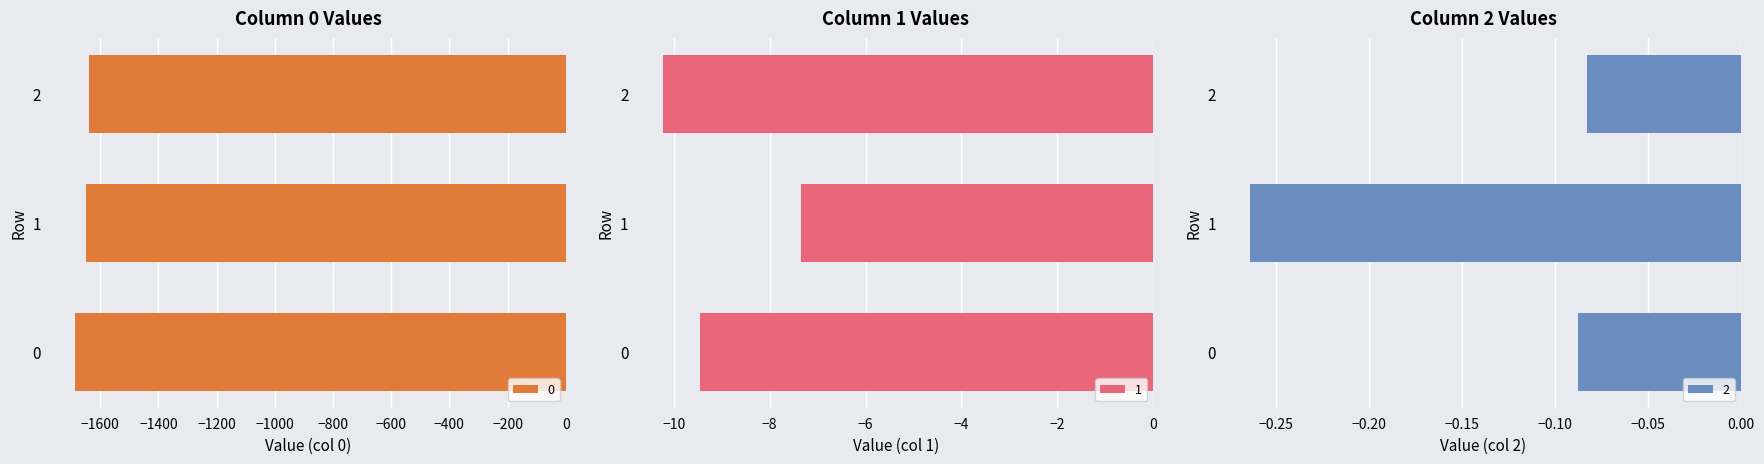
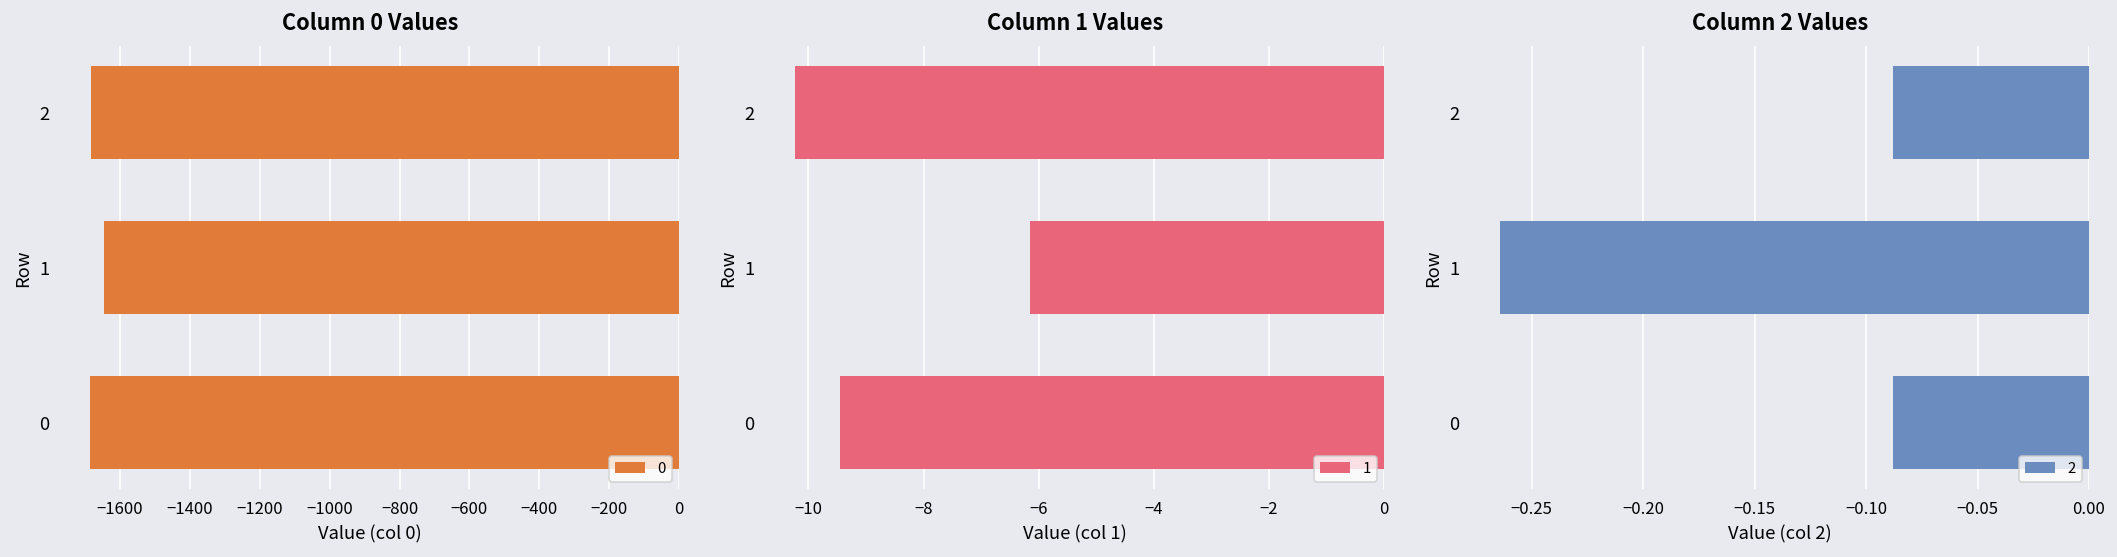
Column 0 Values, 2: -1640 -> -1680
Column 1 Values, 1: -7.3 -> -6.1
Column 2 Values, 2: -0.083 -> -0.088
